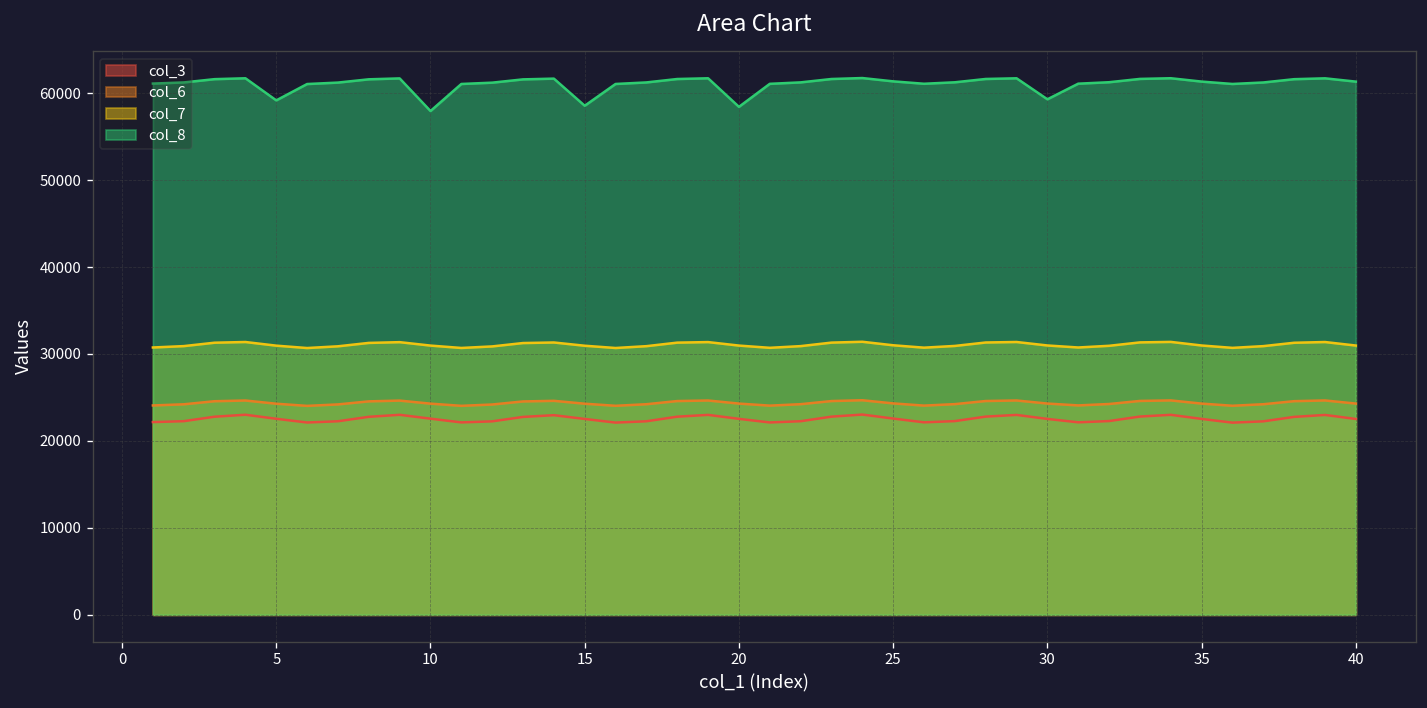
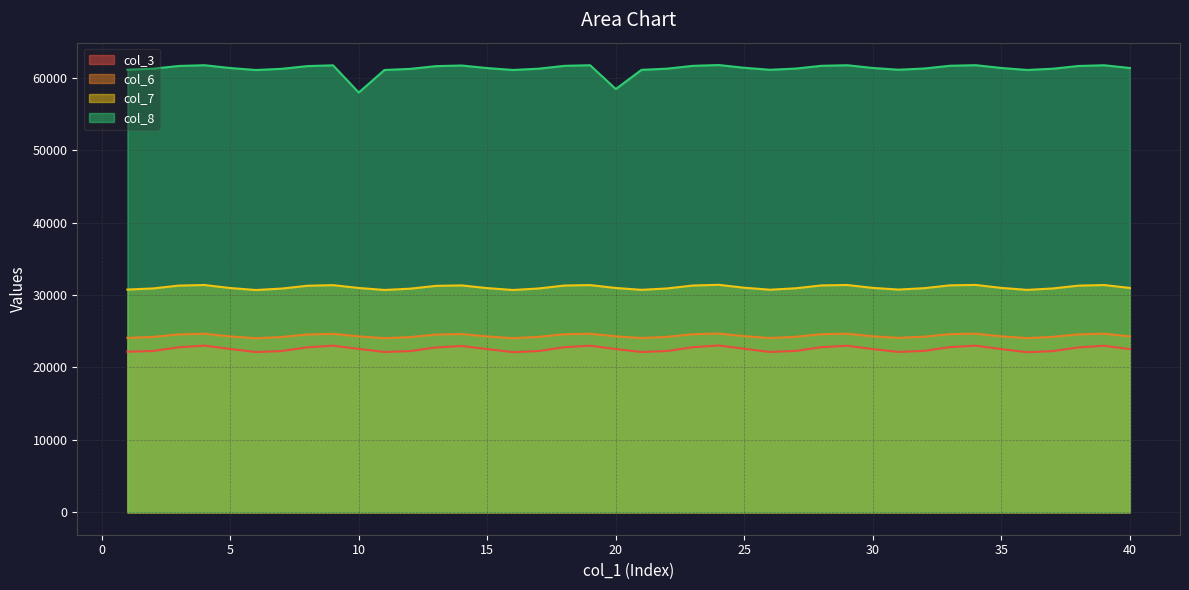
col_8, 5: 59000 -> 61000
col_8, 15: 59000 -> 61000
col_8, 30: 59000 -> 61000
